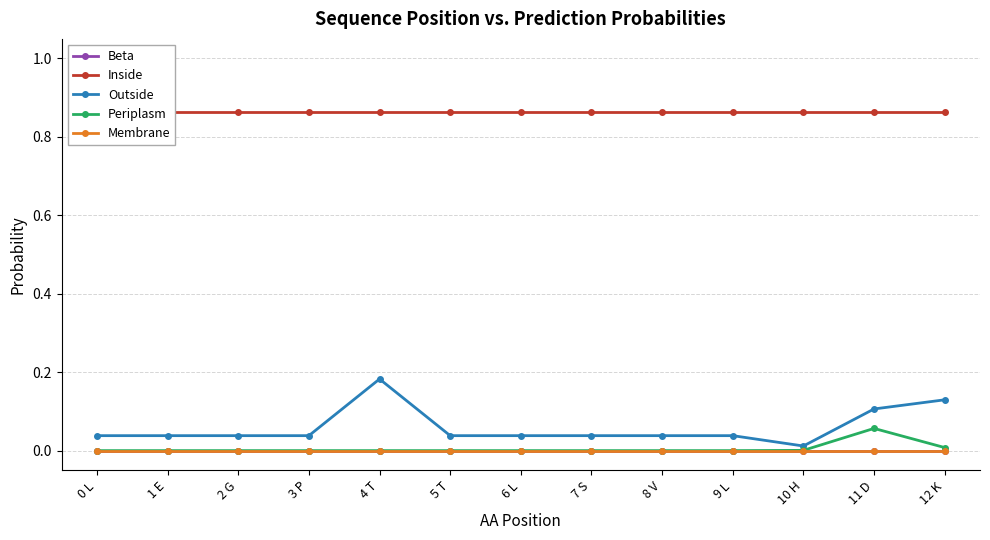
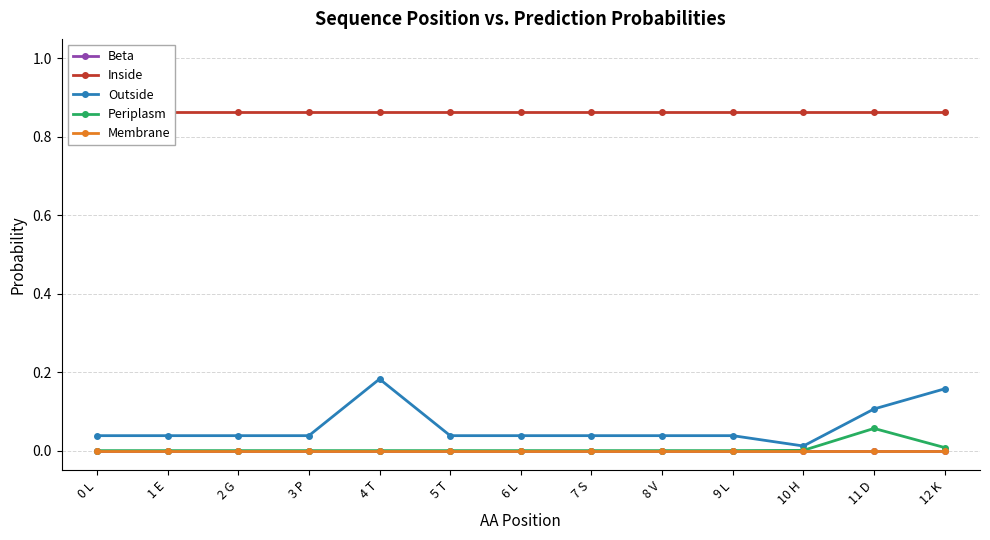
Outside, 12 K: 0.13 -> 0.16
